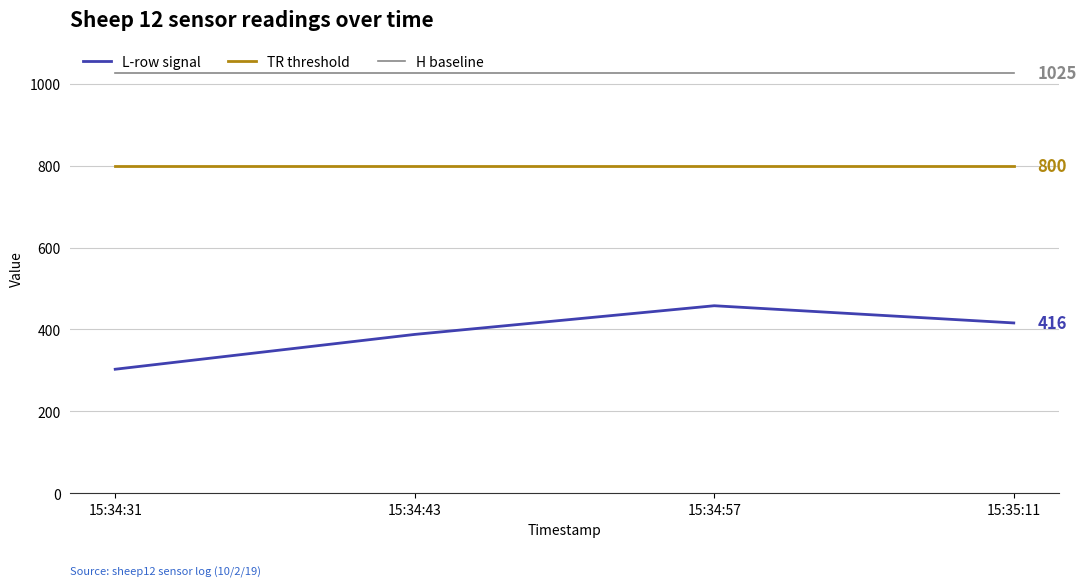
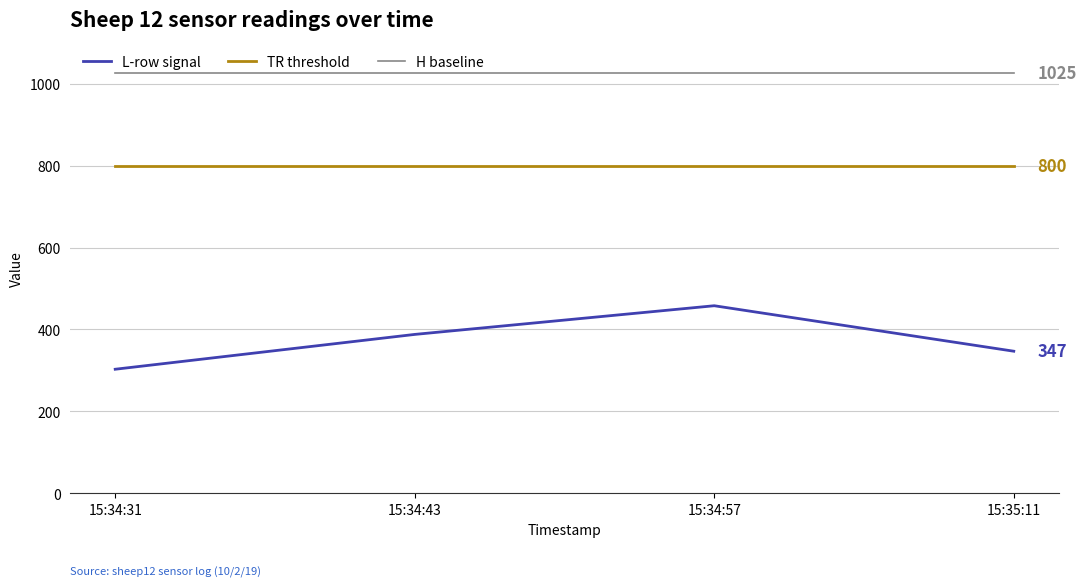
L-row signal, 15:35:11: 416 -> 347
